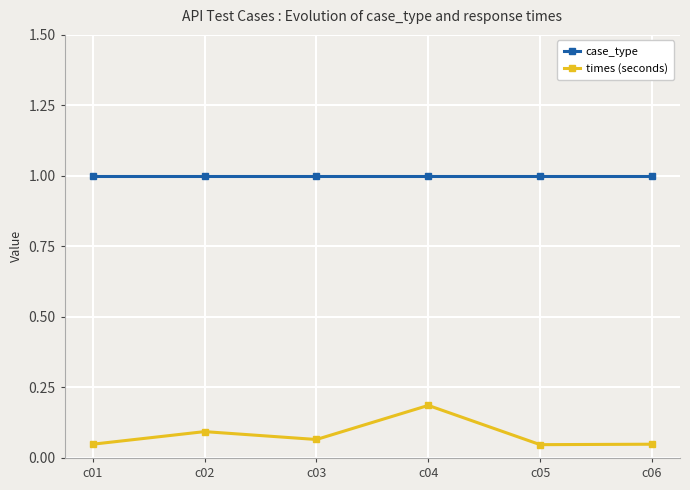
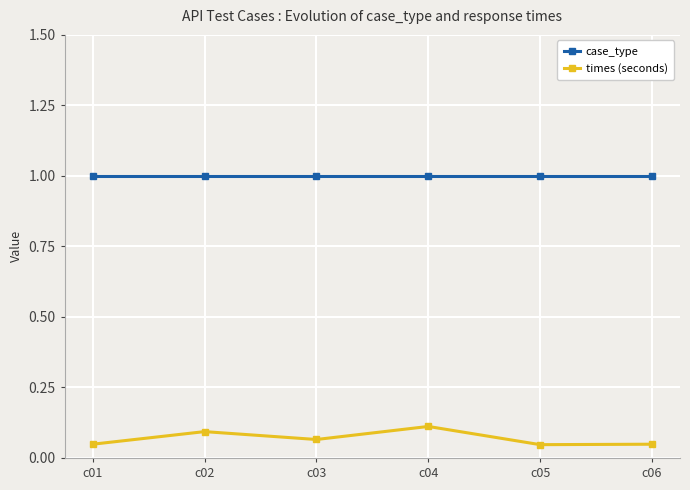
times (seconds), c04: 0.19 -> 0.11
